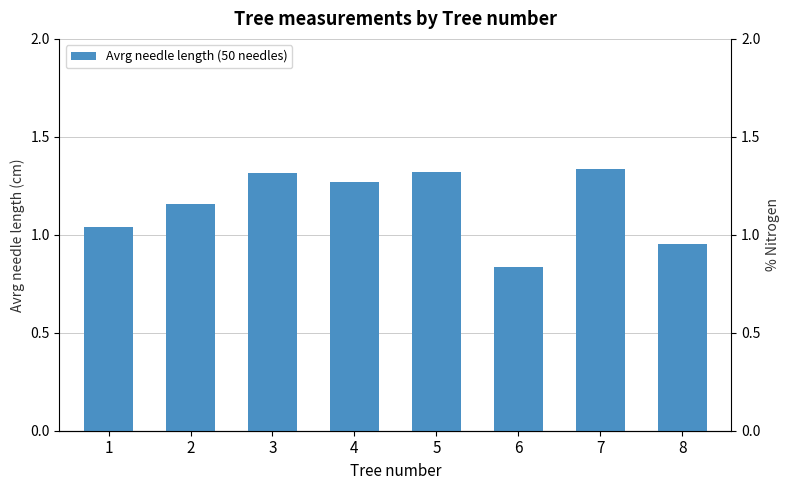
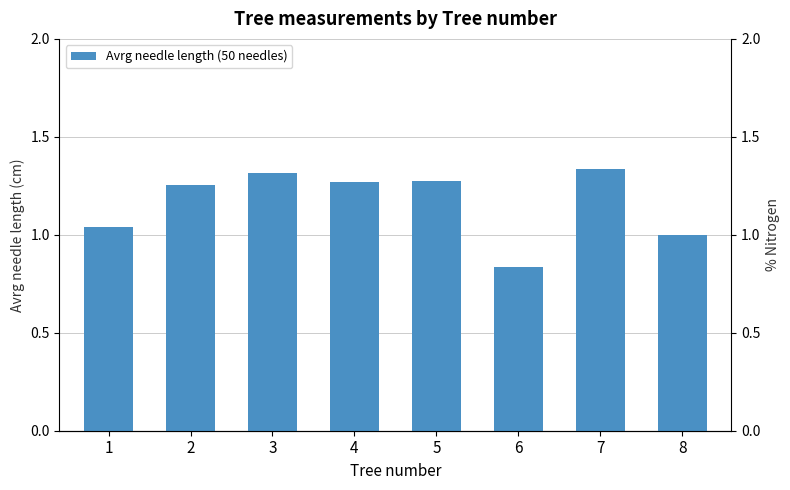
2: 1.16 -> 1.25
5: 1.32 -> 1.27
8: 0.95 -> 1.00
